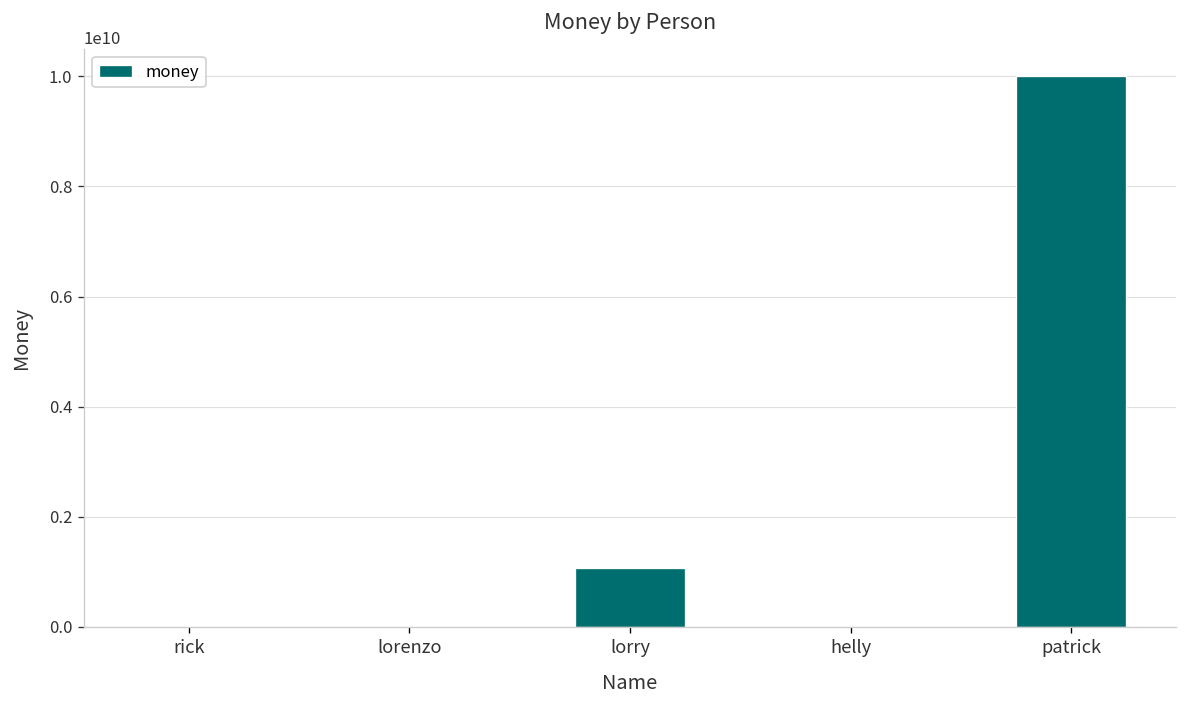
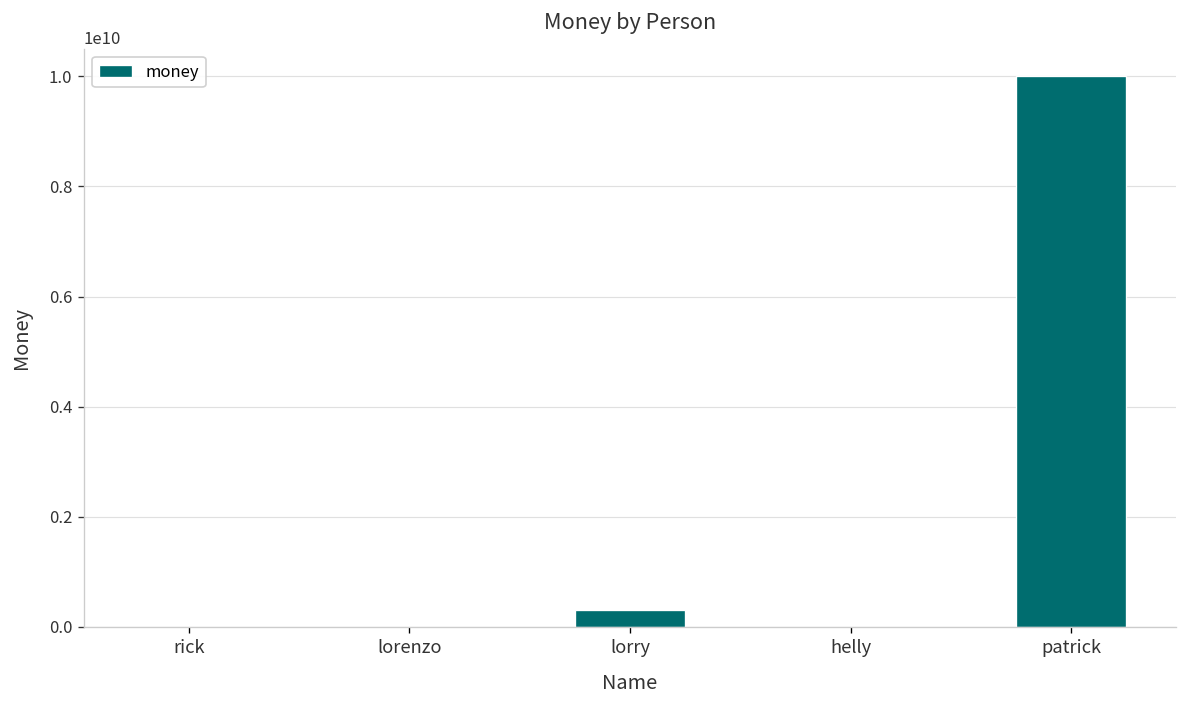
lorry: 1100000000 -> 300000000
